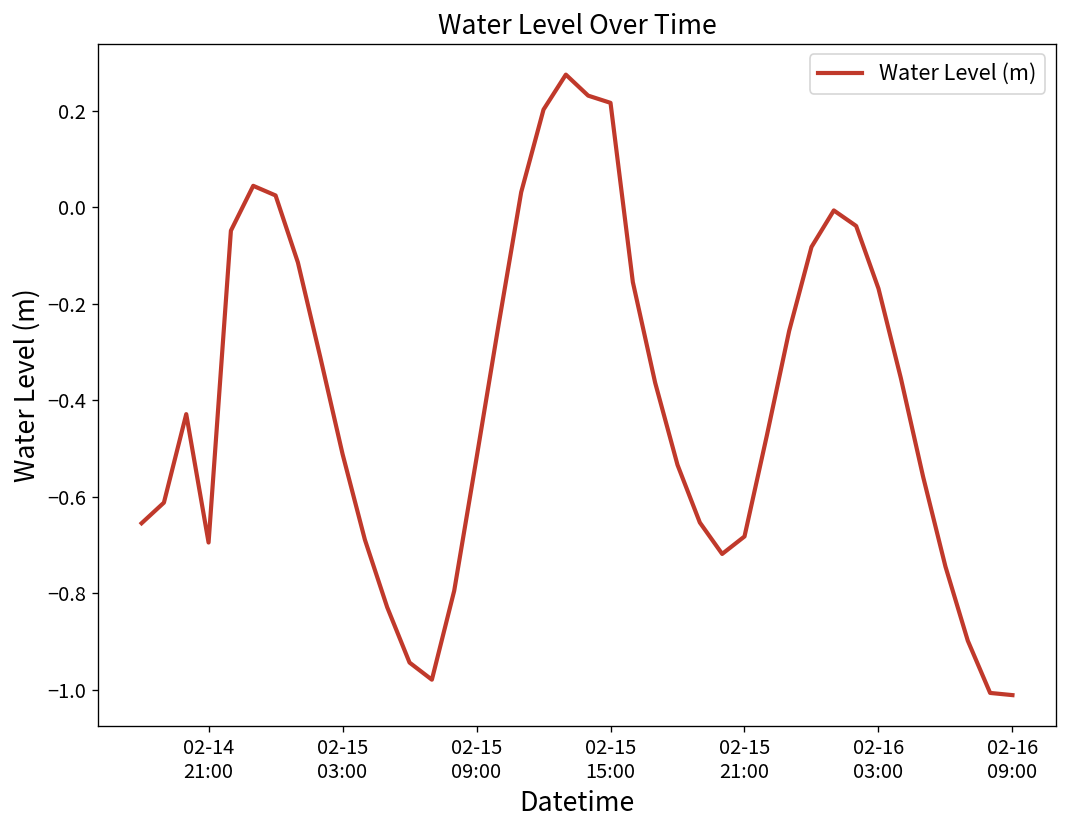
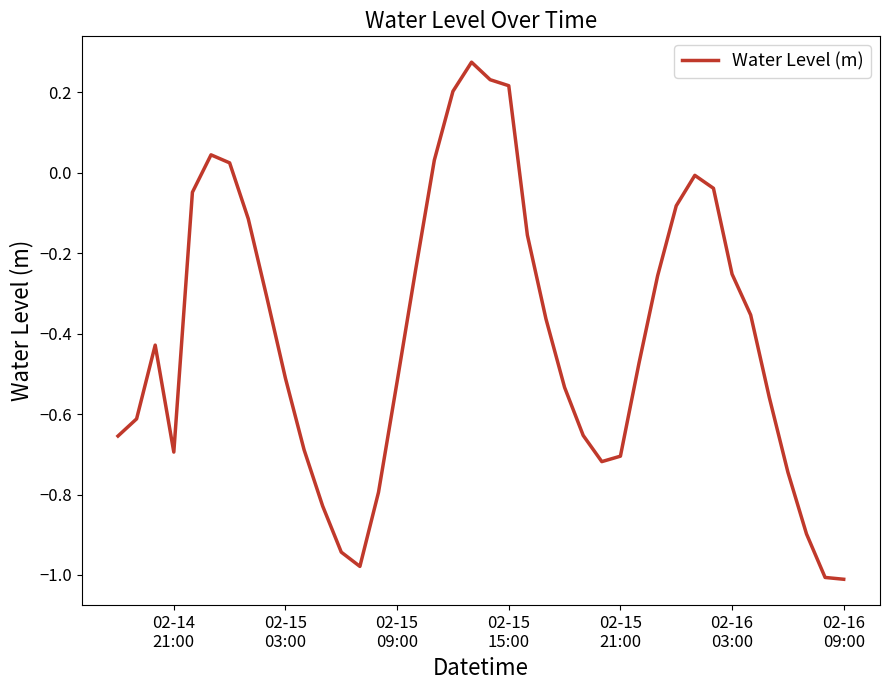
02-15 21:00: -0.68 -> -0.70
02-16 03:00: -0.17 -> -0.25
